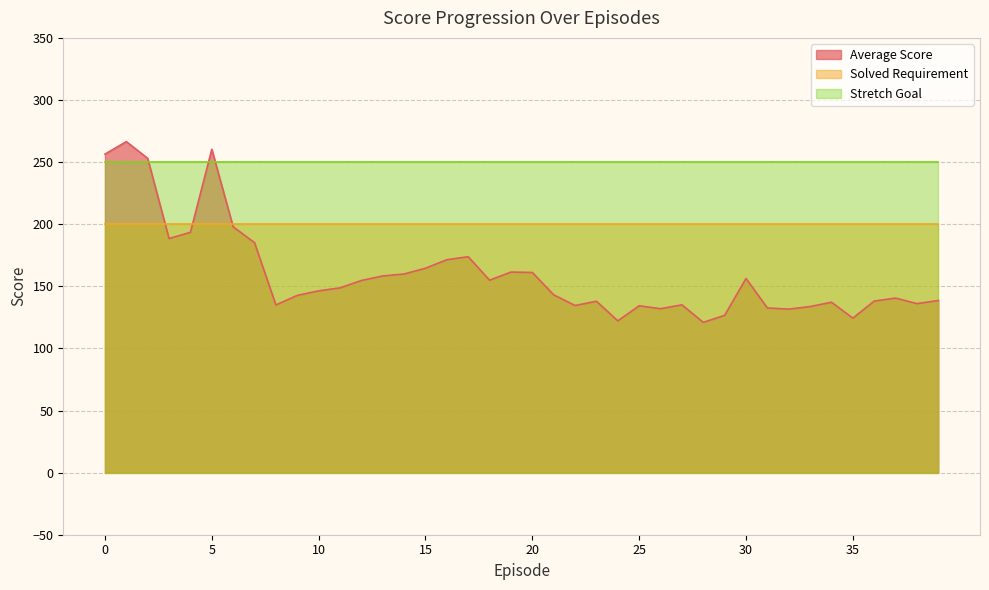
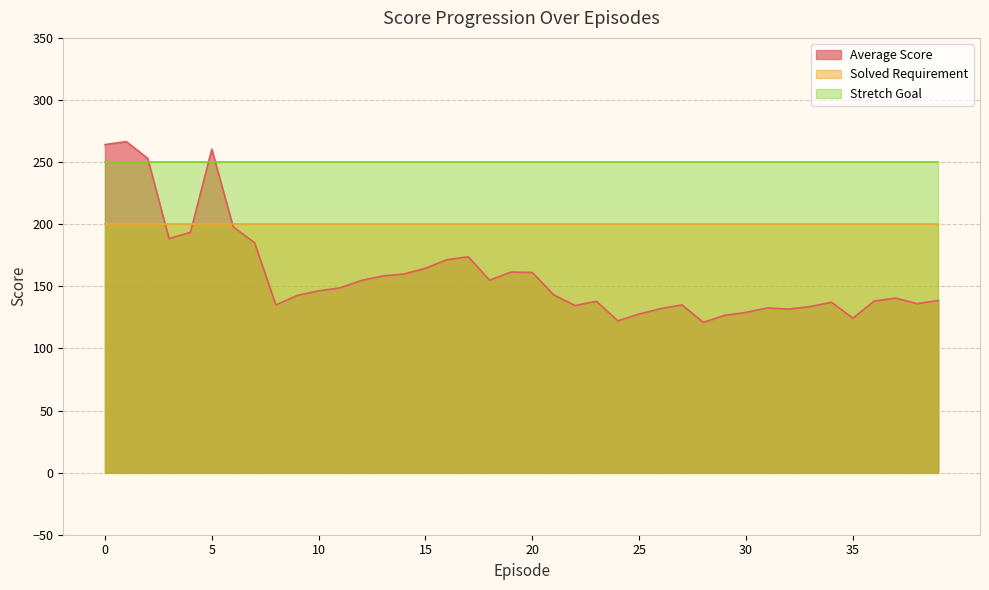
Average Score, 0: 256 -> 264
Average Score, 25: 134 -> 128
Average Score, 30: 156 -> 129
